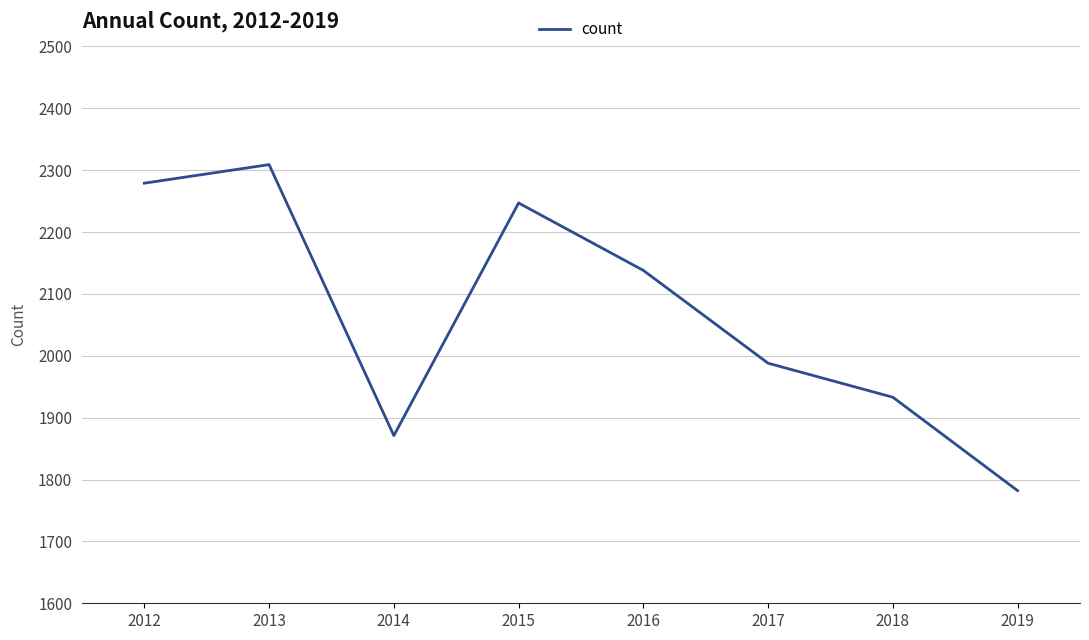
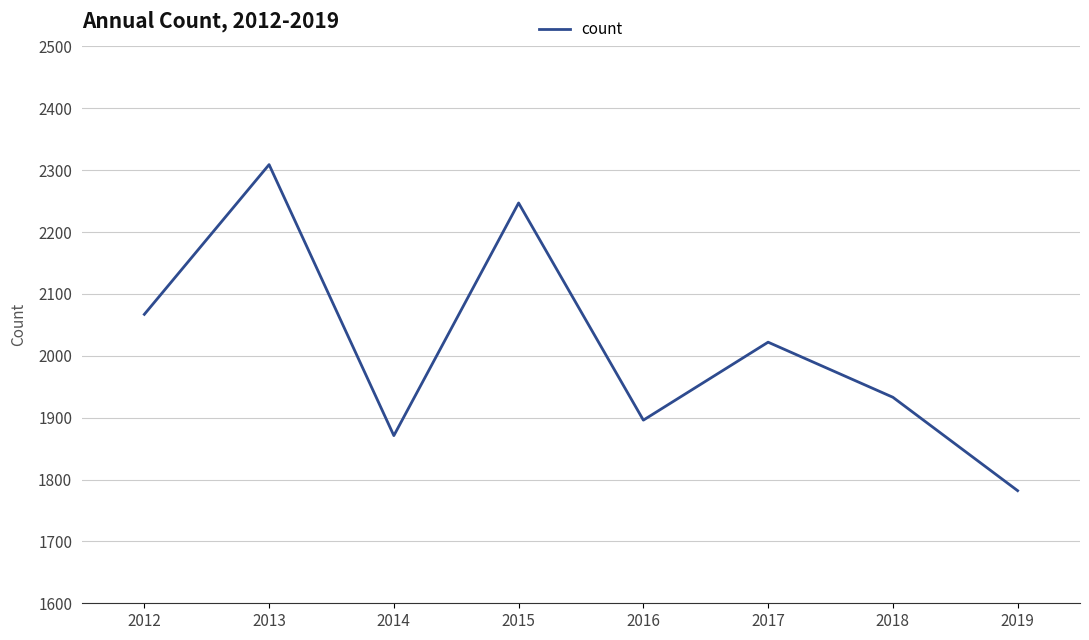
2012: 2280 -> 2070
2016: 2140 -> 1900
2017: 1990 -> 2020
